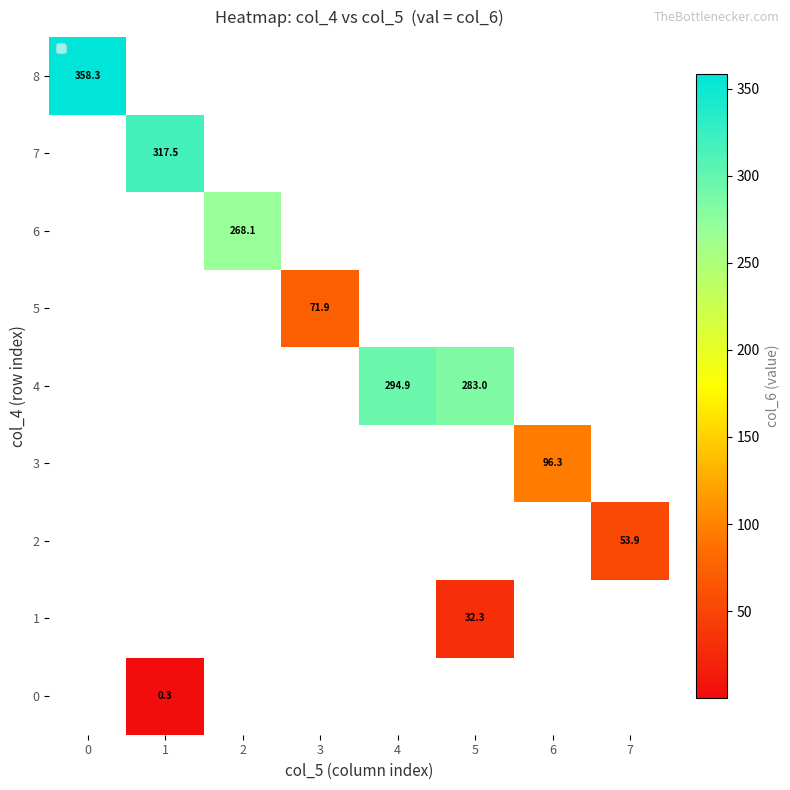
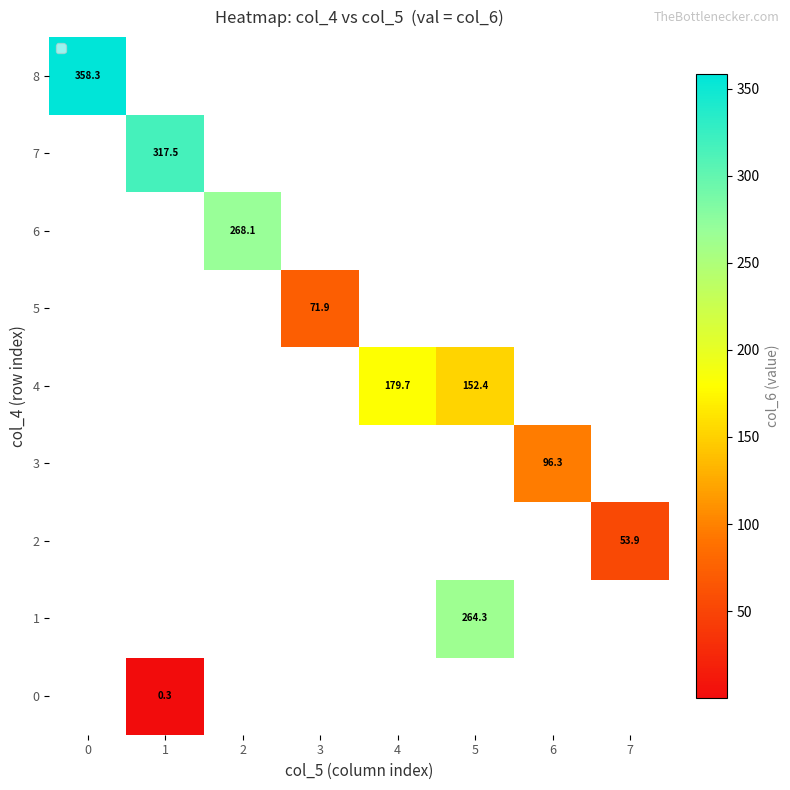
4, 4: 294.9 -> 179.7
4, 5: 283.0 -> 152.4
1, 5: 32.3 -> 264.3
